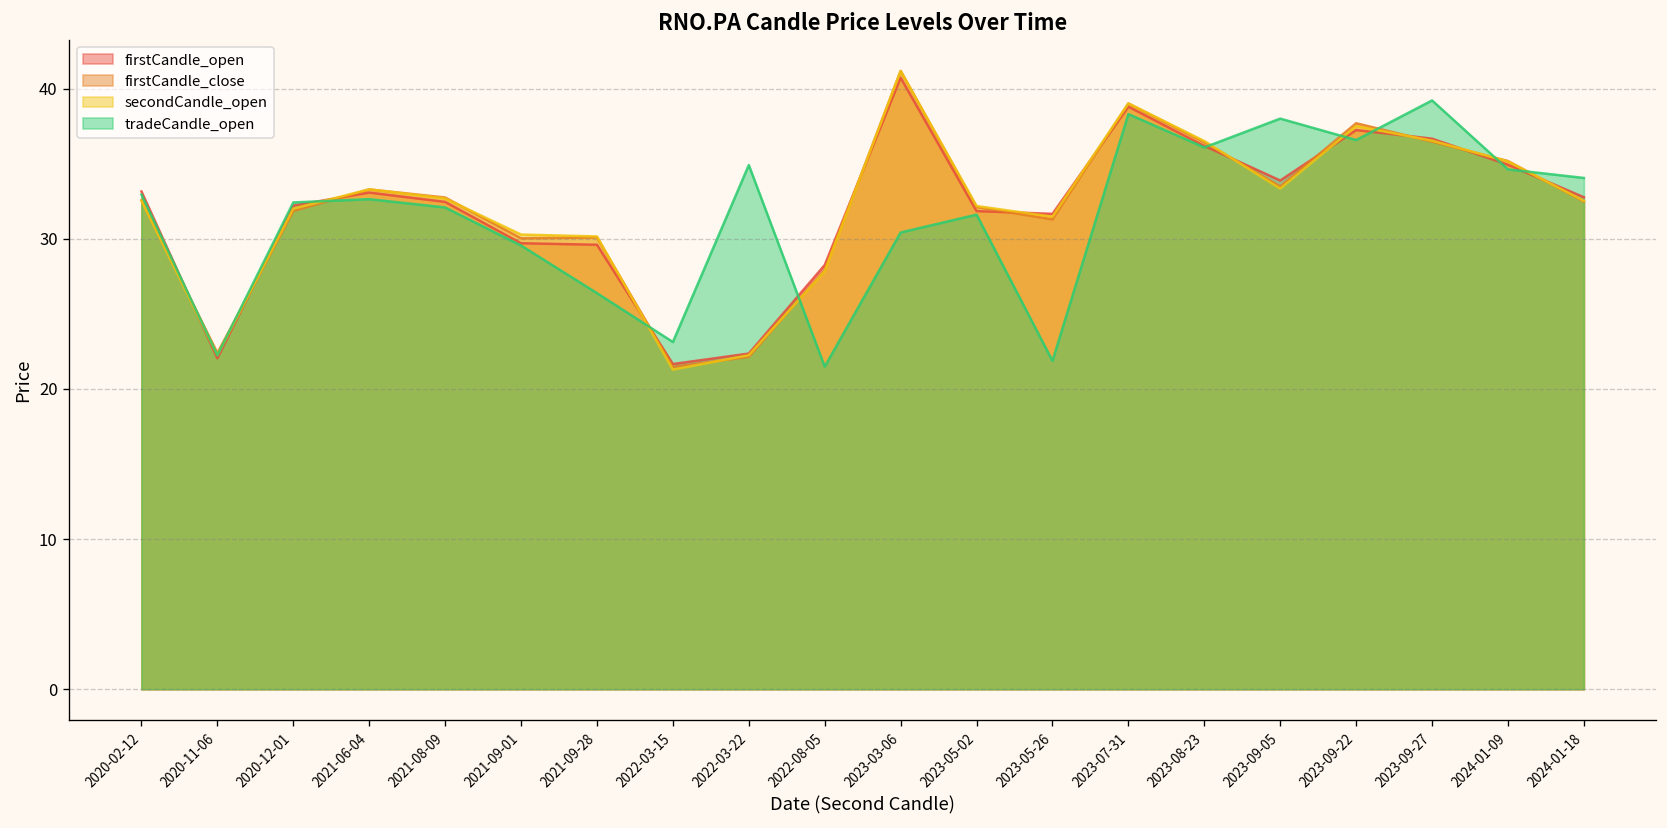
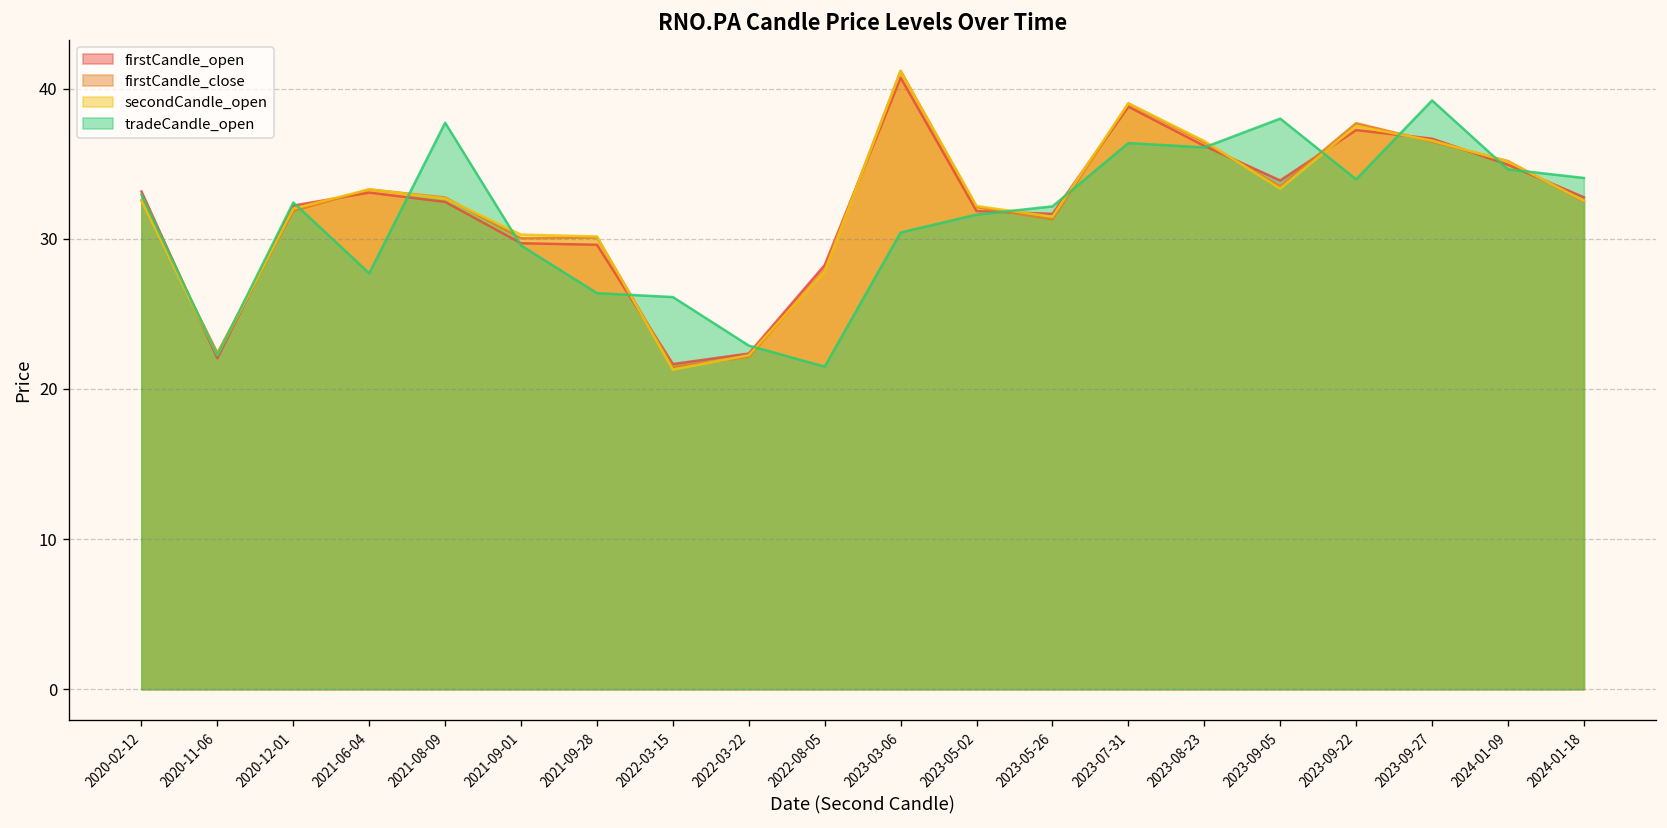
tradeCandle_open, 2021-06-04: 32.6 -> 27.7
tradeCandle_open, 2021-08-09: 32.1 -> 37.7
tradeCandle_open, 2022-03-15: 23.1 -> 26.1
tradeCandle_open, 2022-03-22: 34.9 -> 22.9
tradeCandle_open, 2023-05-26: 21.9 -> 32.2
tradeCandle_open, 2023-07-31: 38.3 -> 36.4
tradeCandle_open, 2023-09-22: 36.6 -> 34.0
